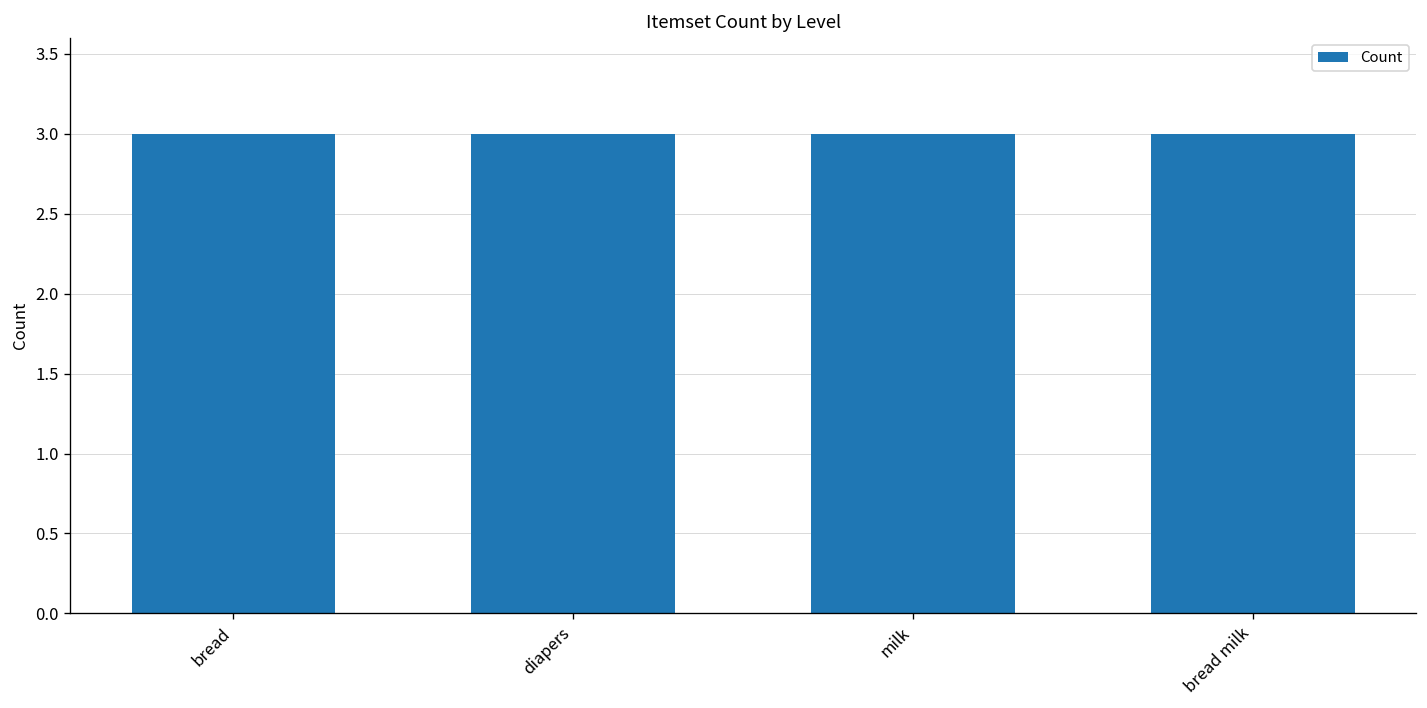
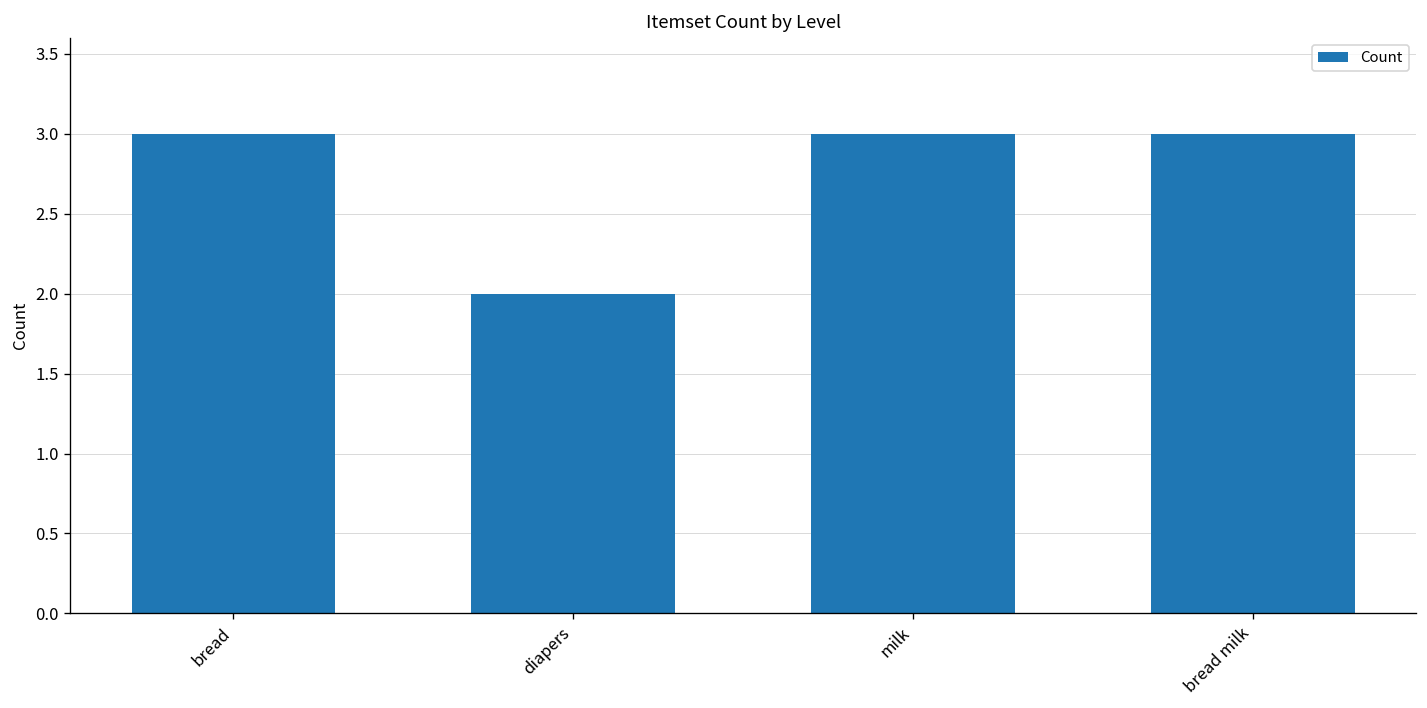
diapers: 3 -> 2
